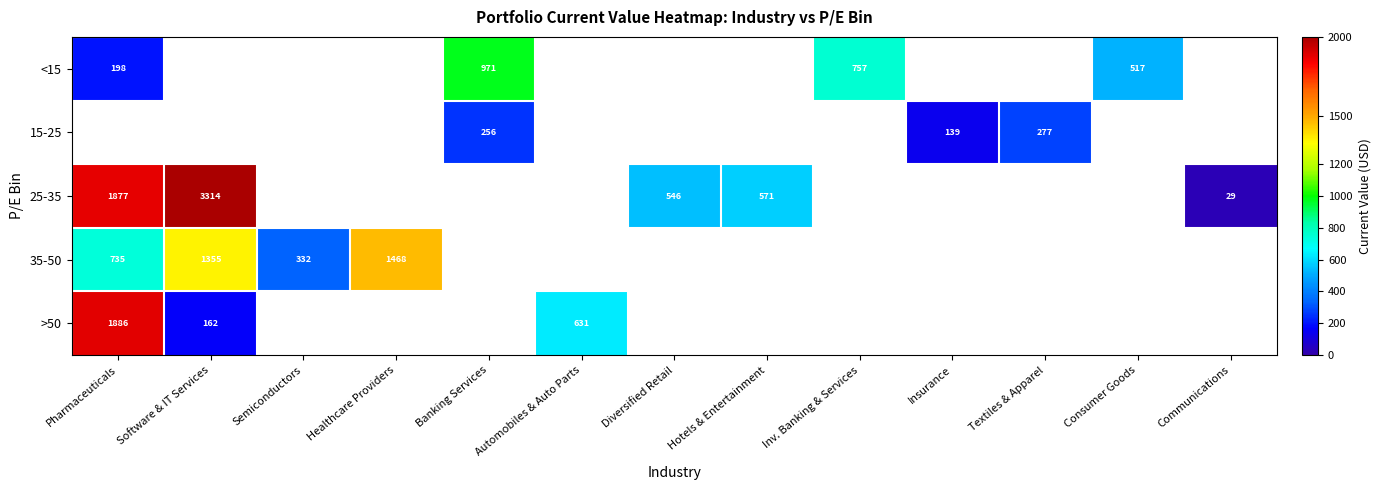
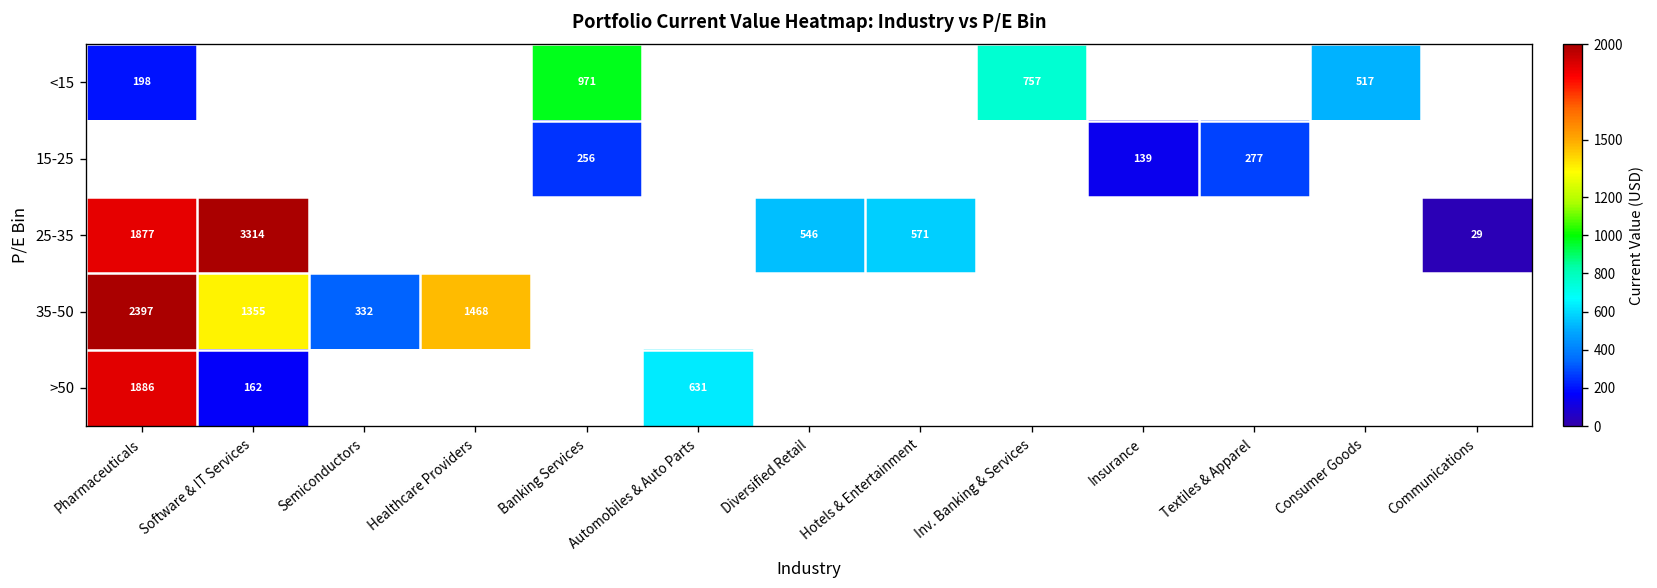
35-50, Pharmaceuticals: 735 -> 2397
